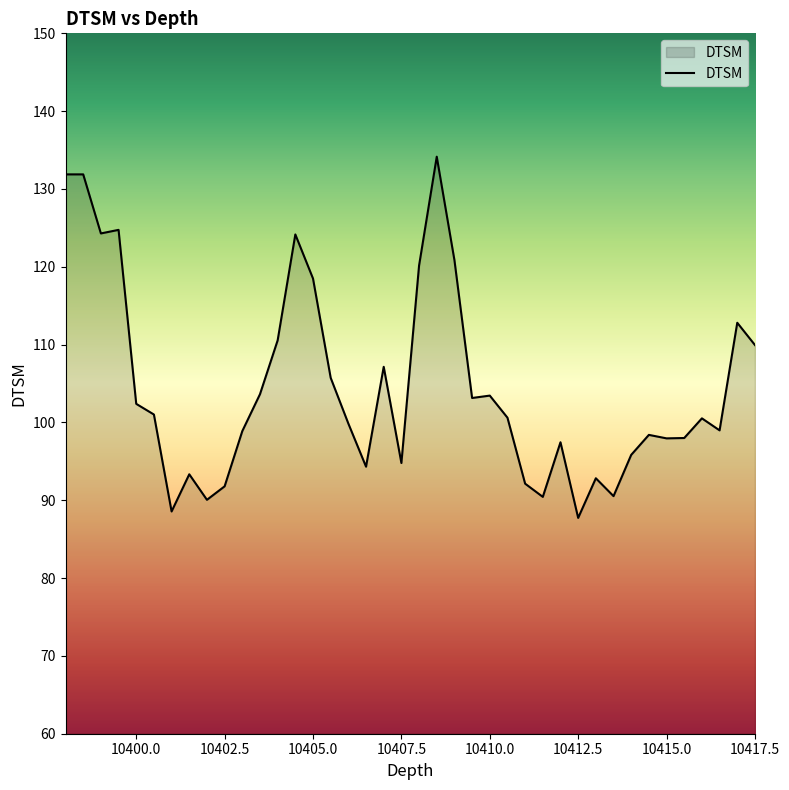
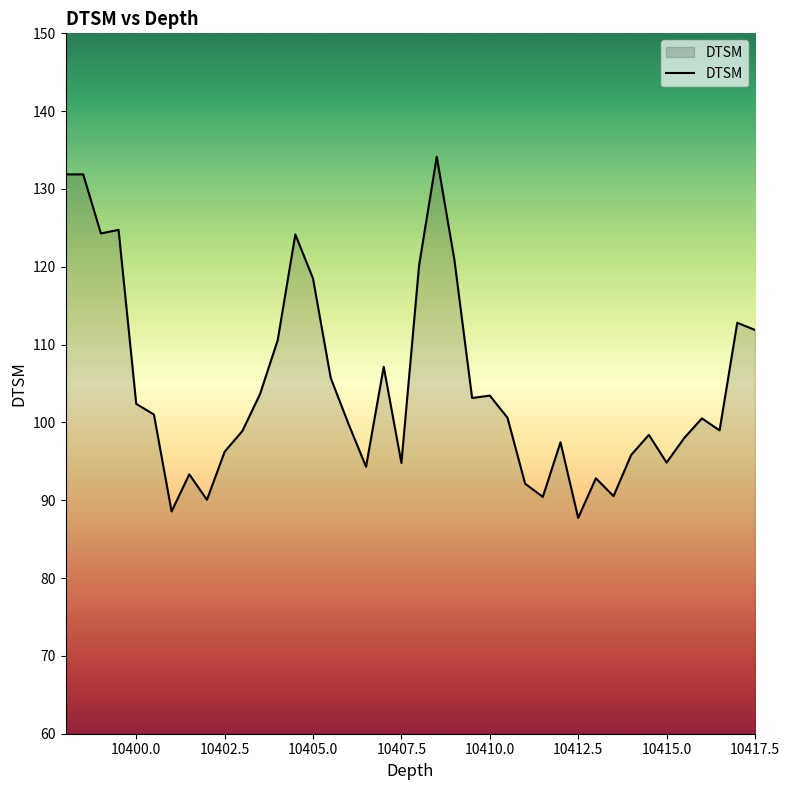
10402.5: 92 -> 96
10415.0: 98 -> 95
10417.5: 110 -> 112
